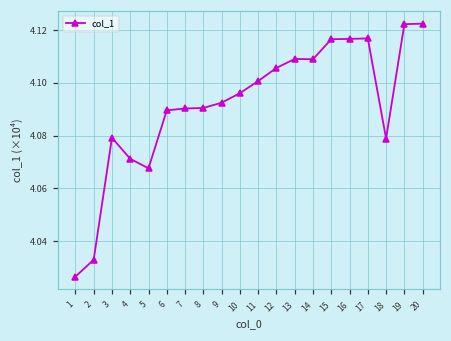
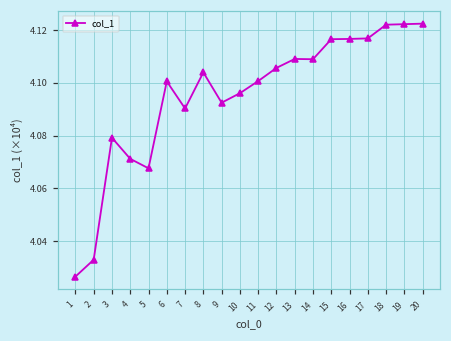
6: 4.090 -> 4.101
8: 4.091 -> 4.104
18: 4.079 -> 4.122
